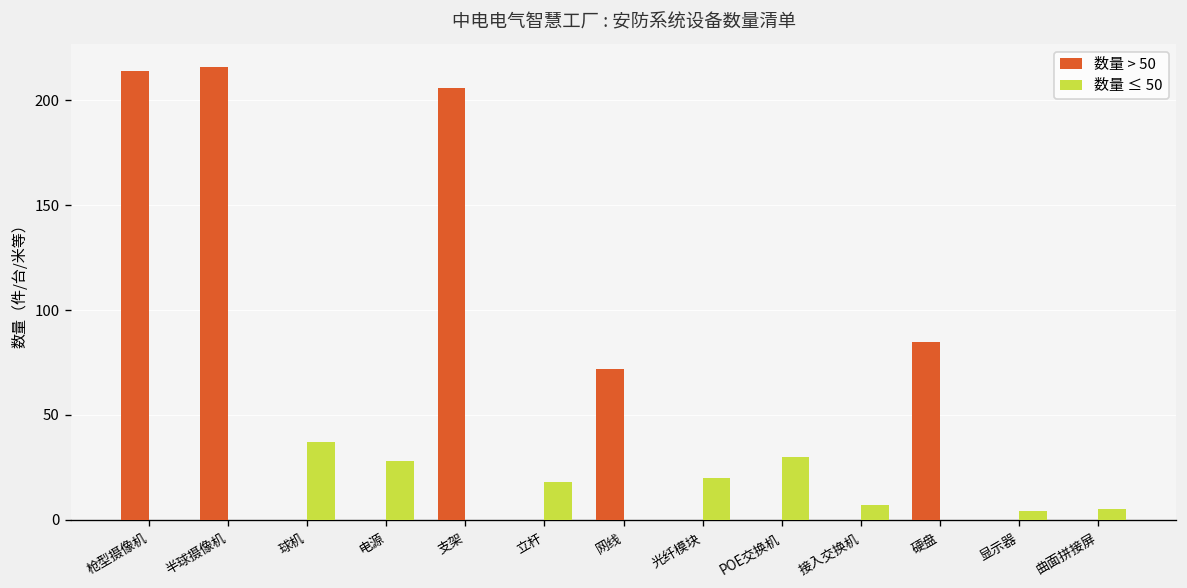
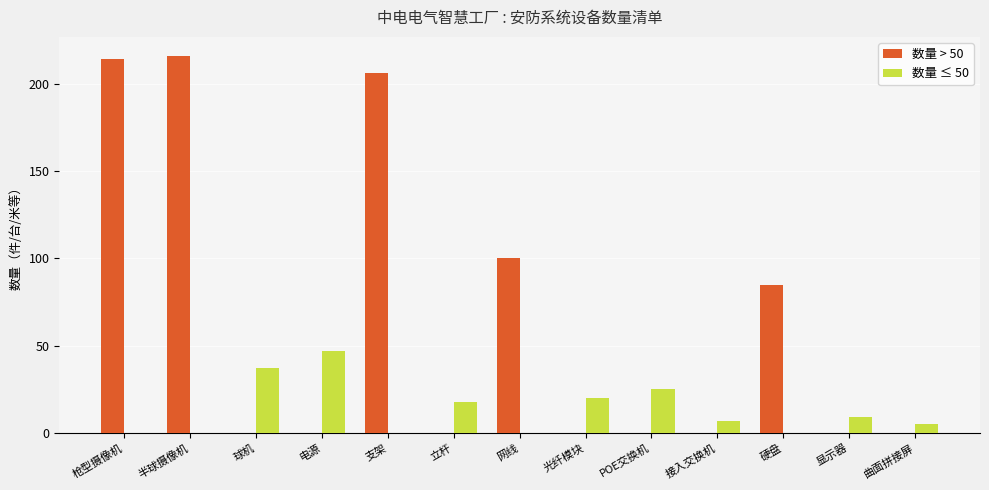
数量 ≤ 50, 电源: 28 -> 47
数量 > 50, 网线: 72 -> 100
数量 ≤ 50, POE交换机: 30 -> 25
数量 ≤ 50, 显示器: 4 -> 9
